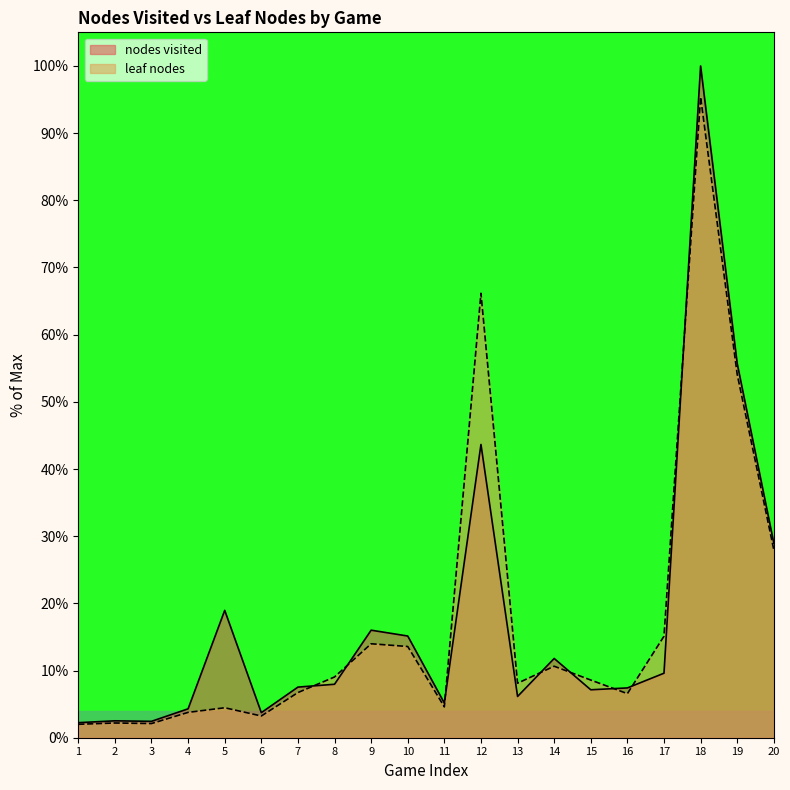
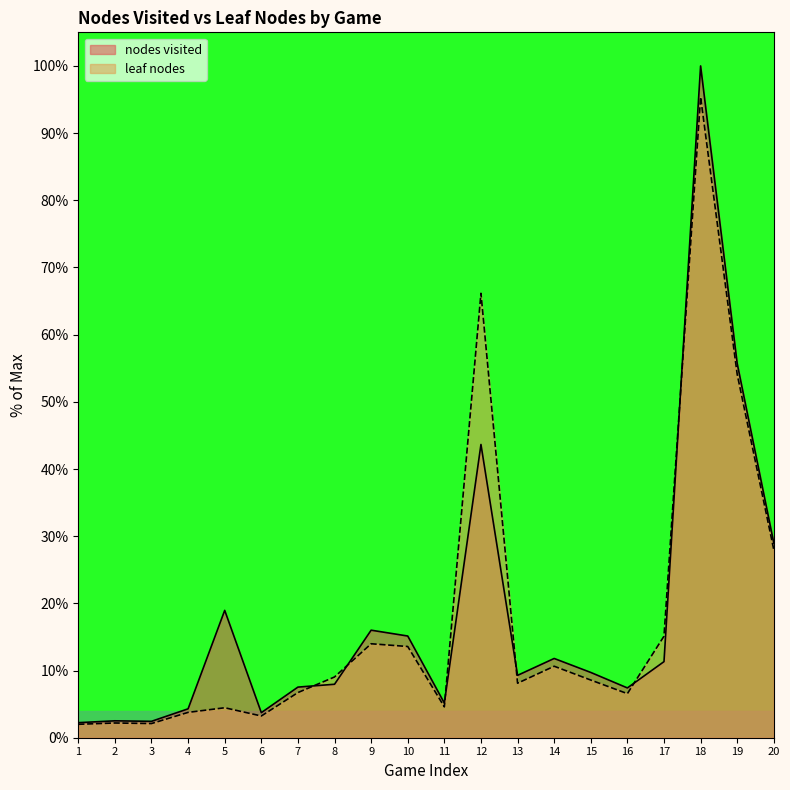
nodes visited, 13: 6% -> 9%
nodes visited, 15: 7% -> 10%
nodes visited, 17: 10% -> 11%
